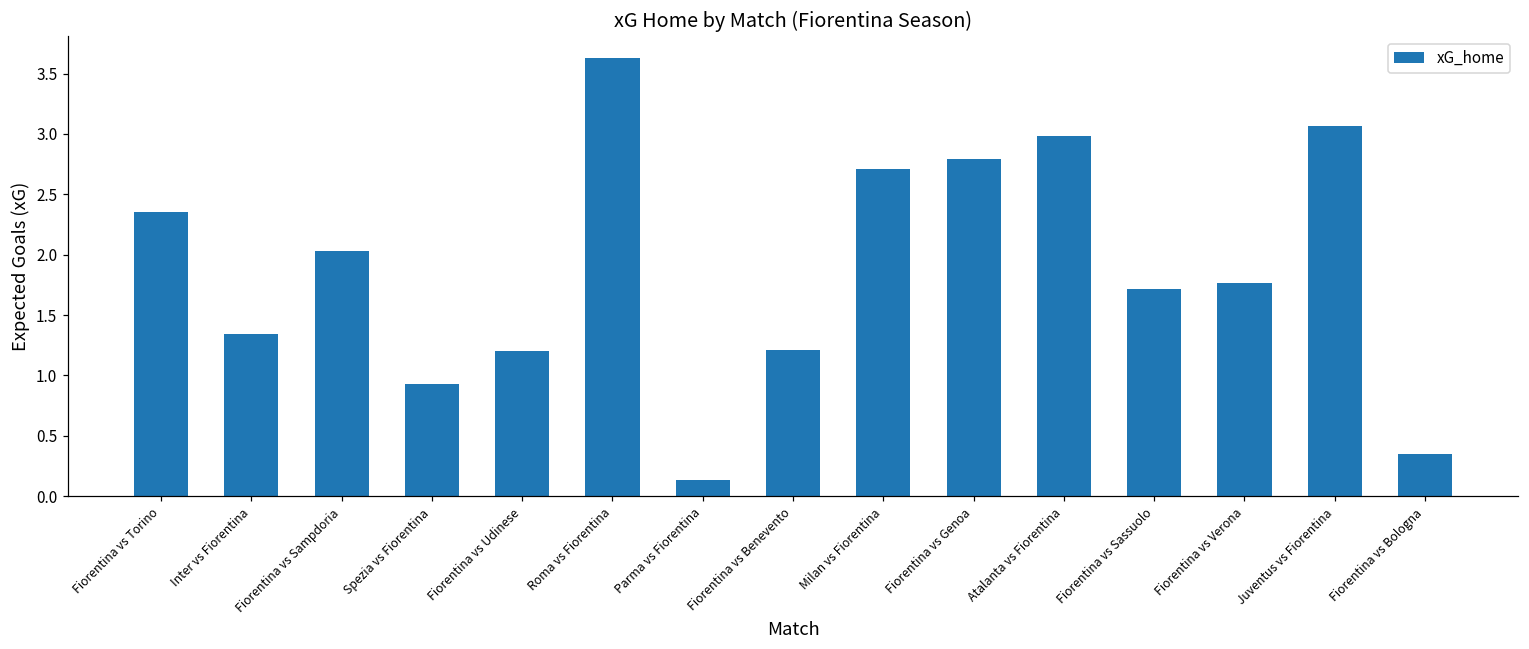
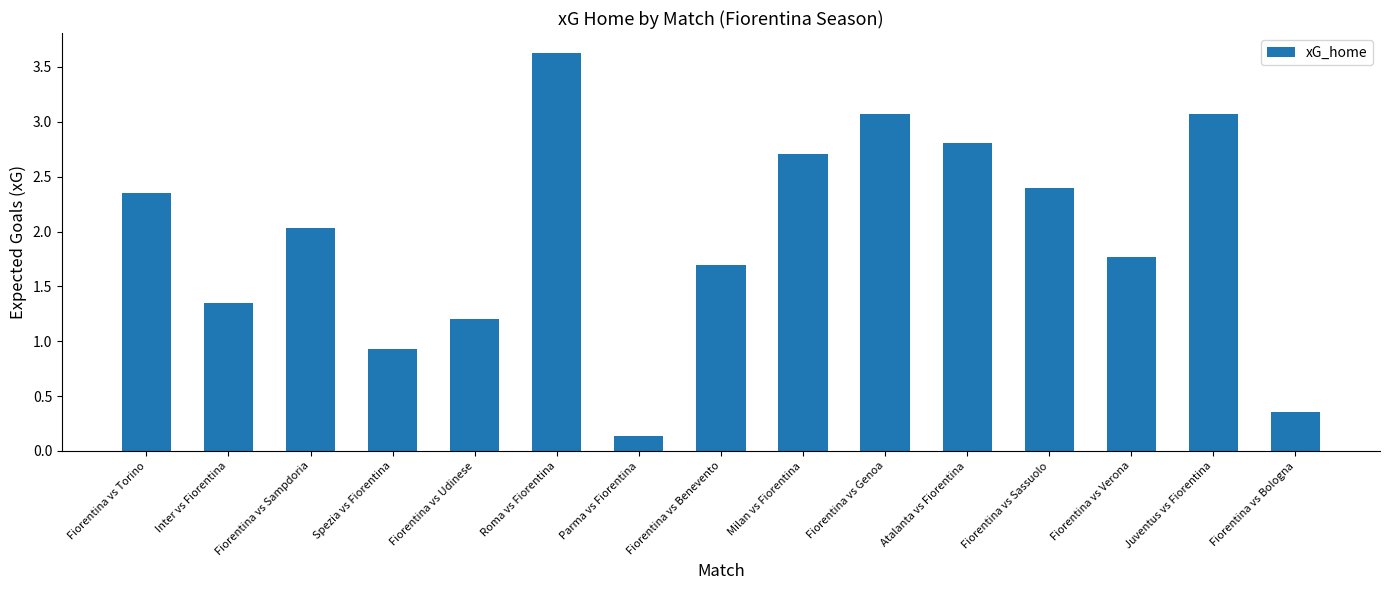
Fiorentina vs Benevento: 1.21 -> 1.69
Fiorentina vs Genoa: 2.79 -> 3.07
Atalanta vs Fiorentina: 2.98 -> 2.80
Fiorentina vs Sassuolo: 1.72 -> 2.40
